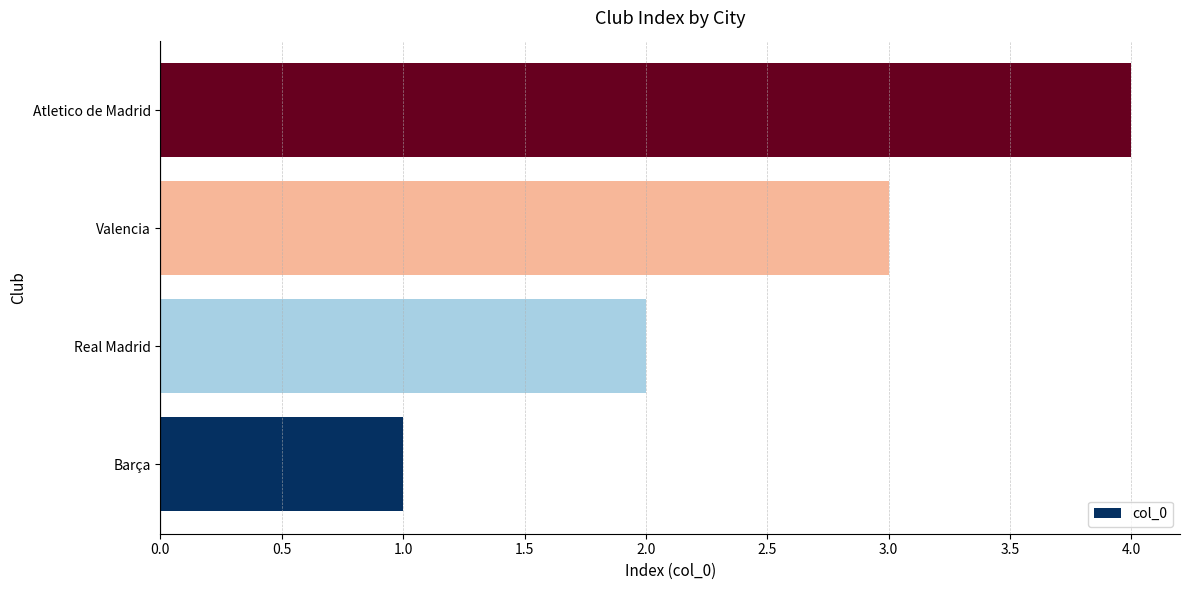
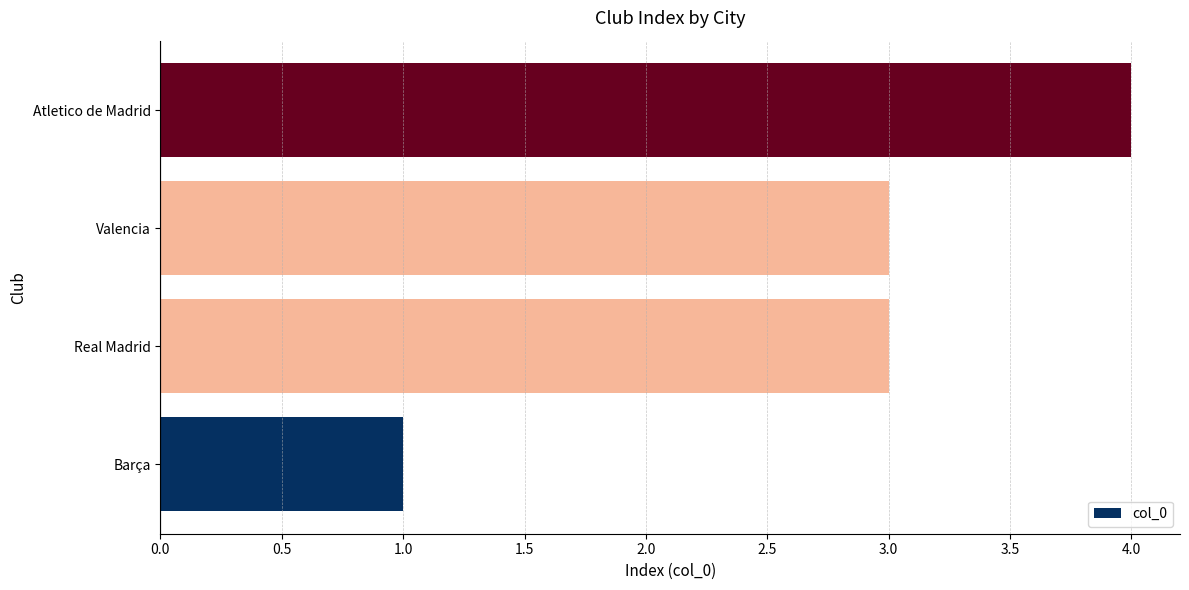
Real Madrid: 2 -> 3
